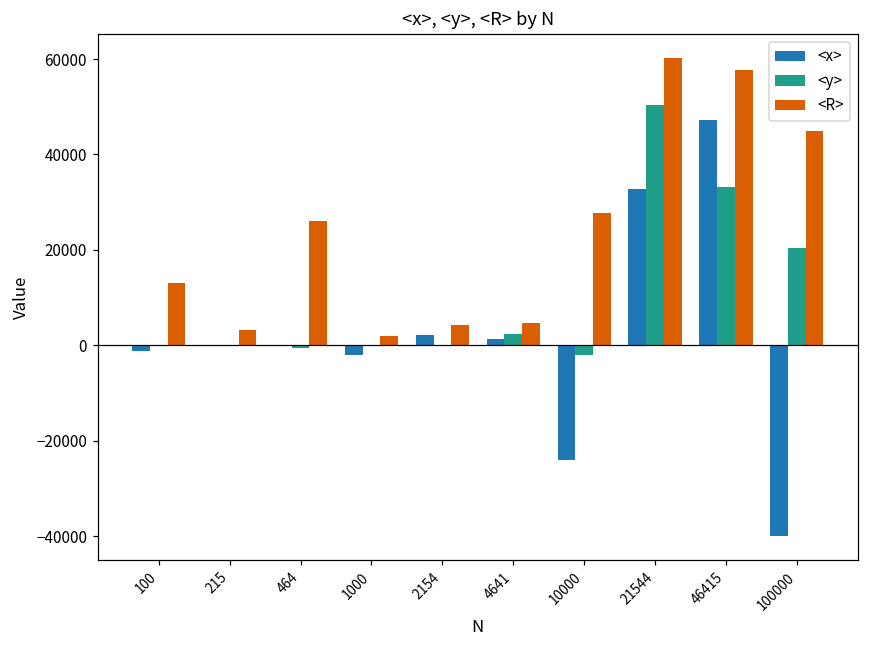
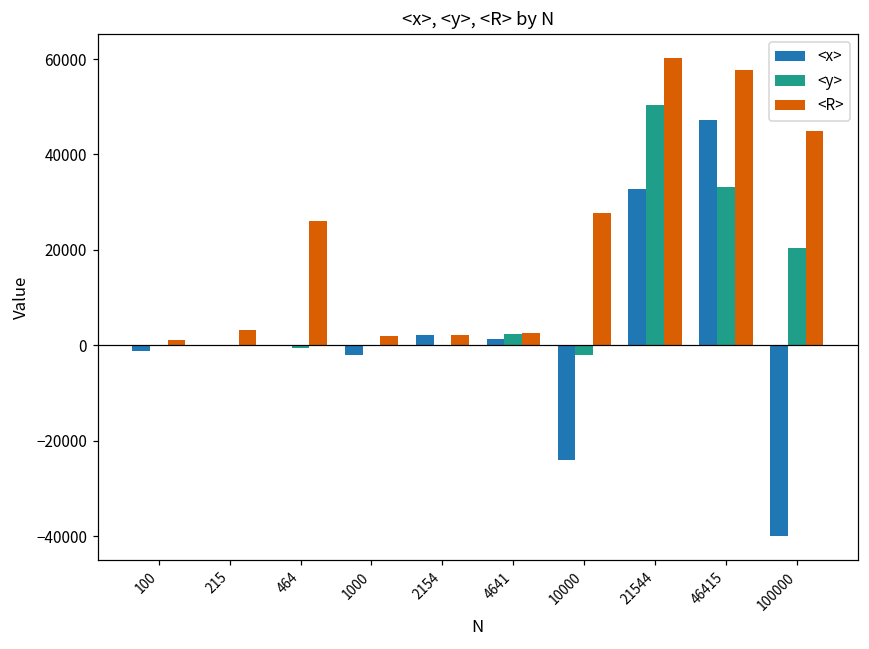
<R>, 100: 13000 -> 1000
<R>, 2154: 4000 -> 2000
<R>, 4641: 5000 -> 3000
